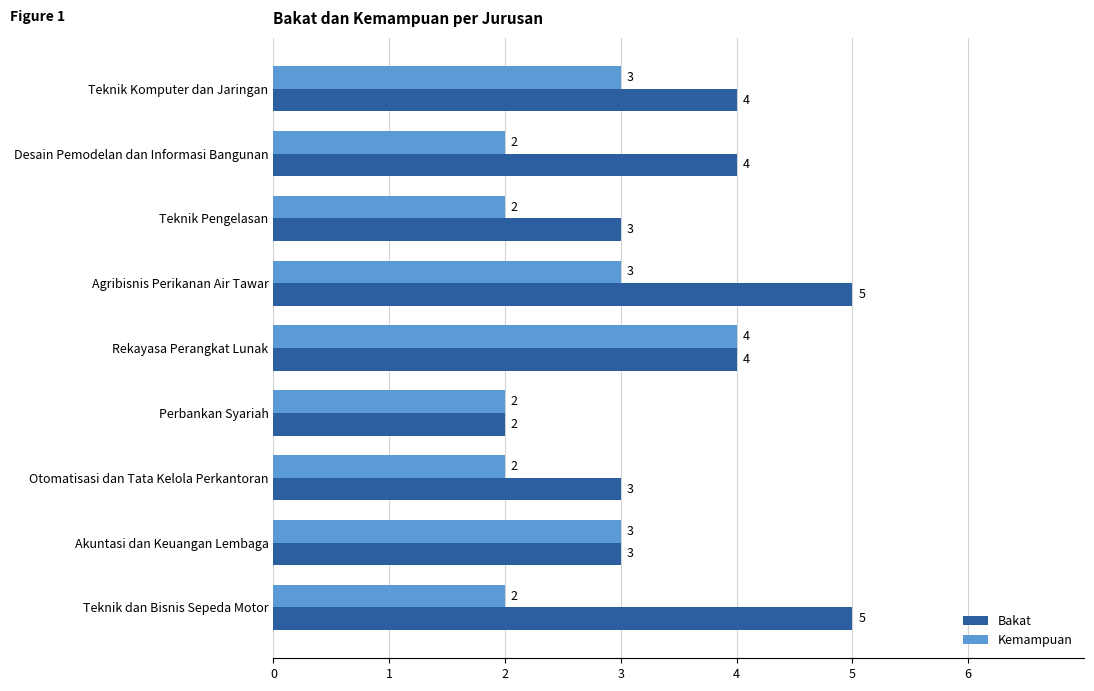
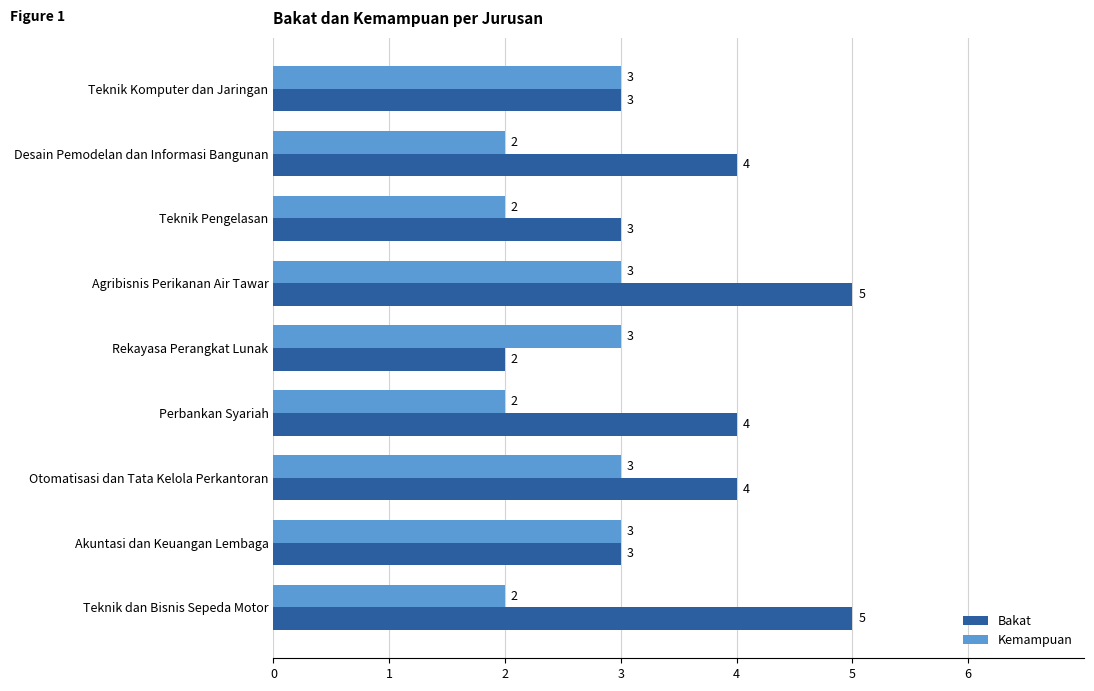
Bakat, Teknik Komputer dan Jaringan: 4 -> 3
Kemampuan, Rekayasa Perangkat Lunak: 4 -> 3
Bakat, Rekayasa Perangkat Lunak: 4 -> 2
Bakat, Perbankan Syariah: 2 -> 4
Kemampuan, Otomatisasi dan Tata Kelola Perkantoran: 2 -> 3
Bakat, Otomatisasi dan Tata Kelola Perkantoran: 3 -> 4
